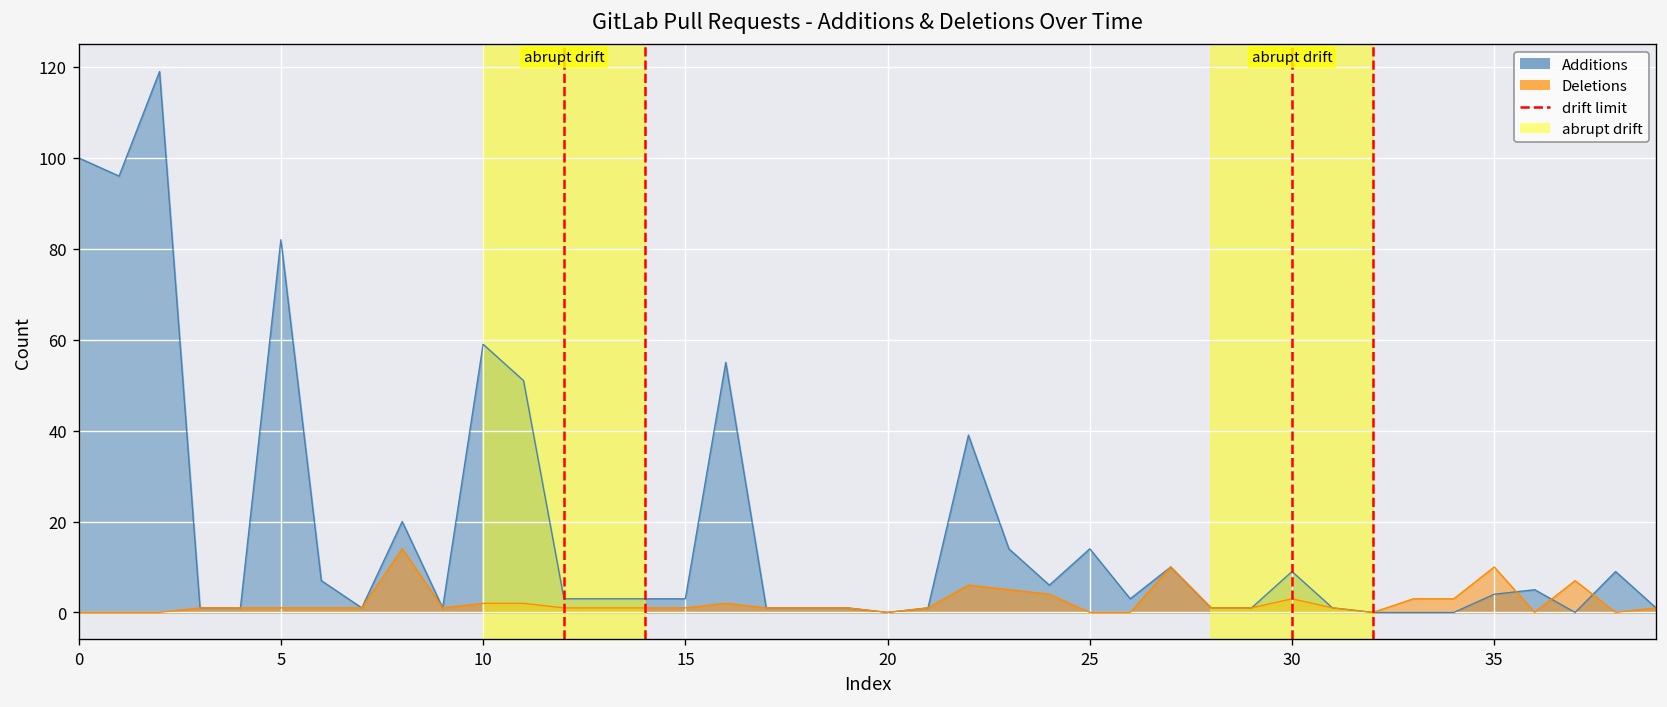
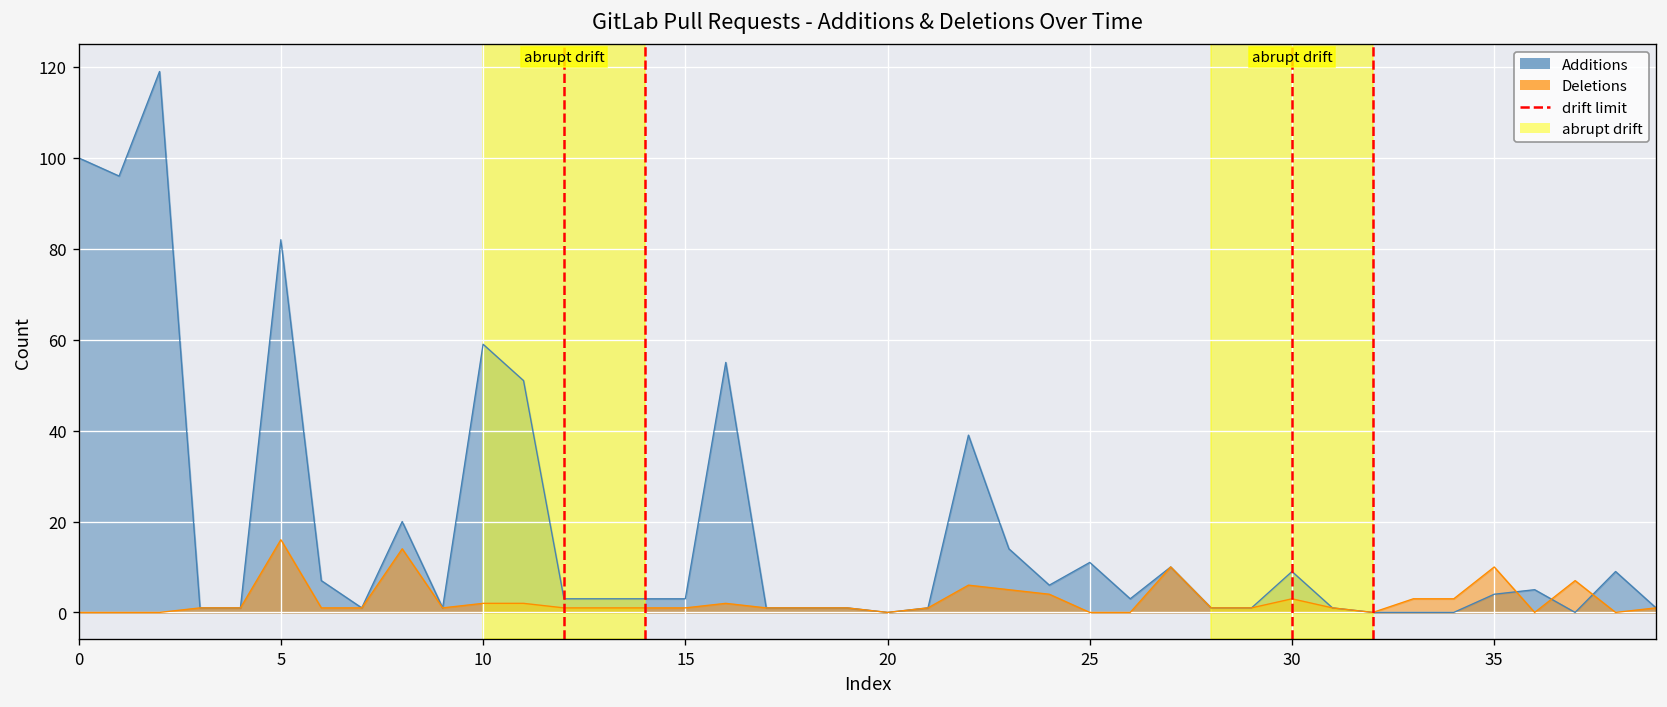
Deletions, 5: 1 -> 16
Additions, 25: 14 -> 11
